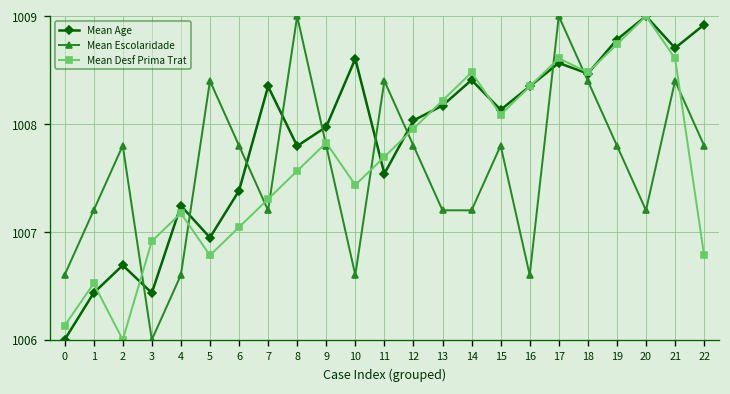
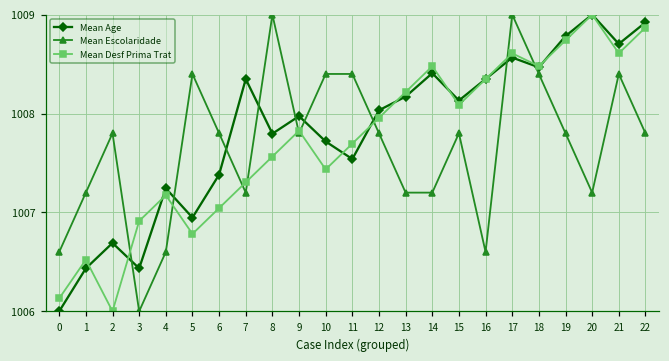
Mean Age, 10: 1008.6 -> 1007.7
Mean Escolaridade, 10: 1006.6 -> 1008.4
Mean Desf Prima Trat, 22: 1006.8 -> 1008.9
